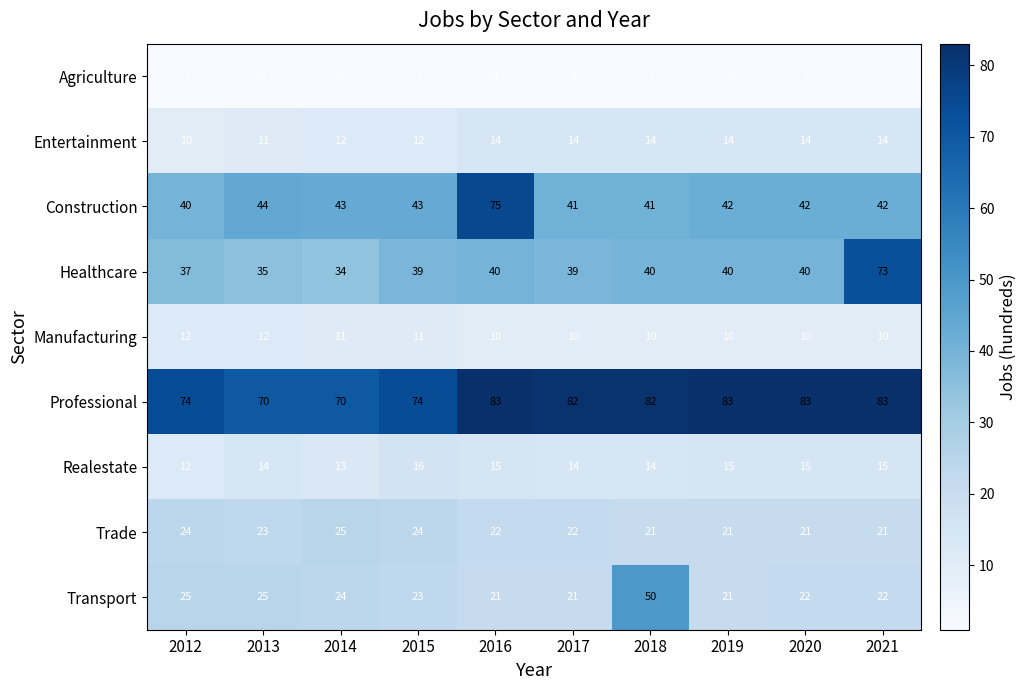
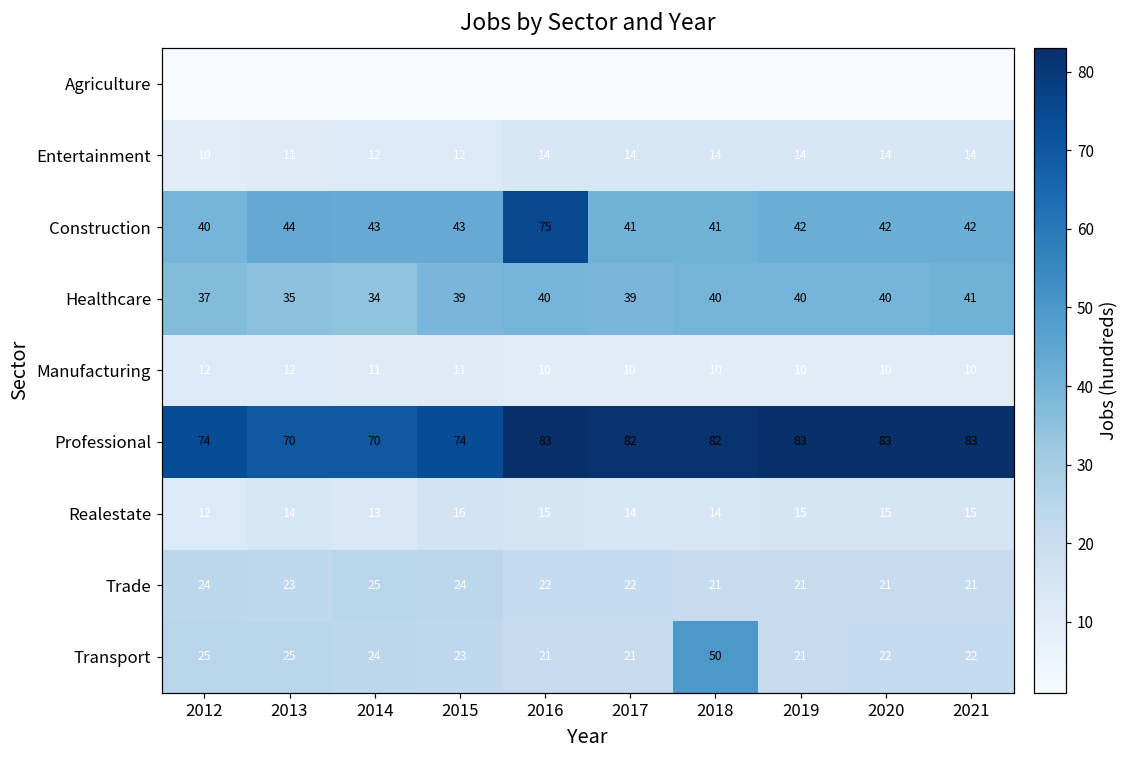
Healthcare, 2021: 73 -> 41
